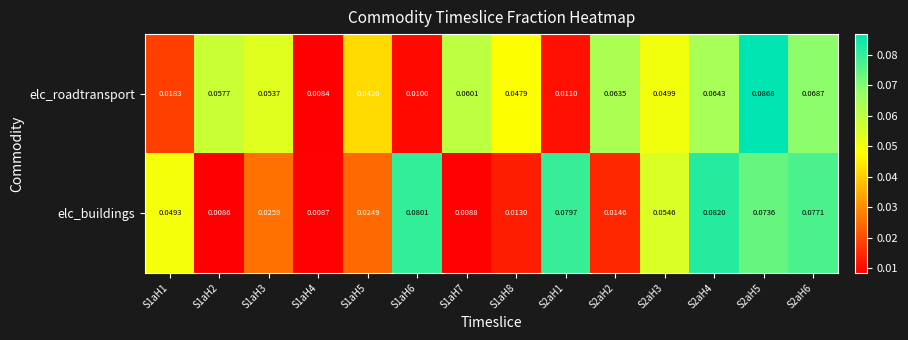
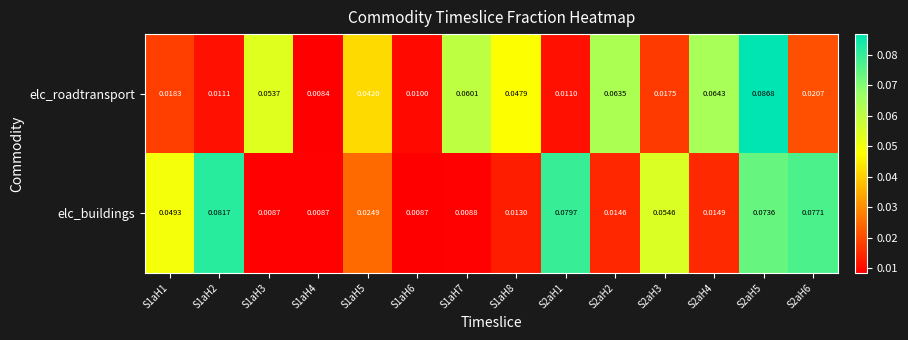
elc_roadtransport, S1aH2: 0.0577 -> 0.0111
elc_roadtransport, S2aH3: 0.0499 -> 0.0175
elc_roadtransport, S2aH6: 0.0687 -> 0.0207
elc_buildings, S1aH2: 0.0086 -> 0.0817
elc_buildings, S1aH3: 0.0259 -> 0.0087
elc_buildings, S1aH6: 0.0801 -> 0.0087
elc_buildings, S2aH4: 0.0820 -> 0.0149
